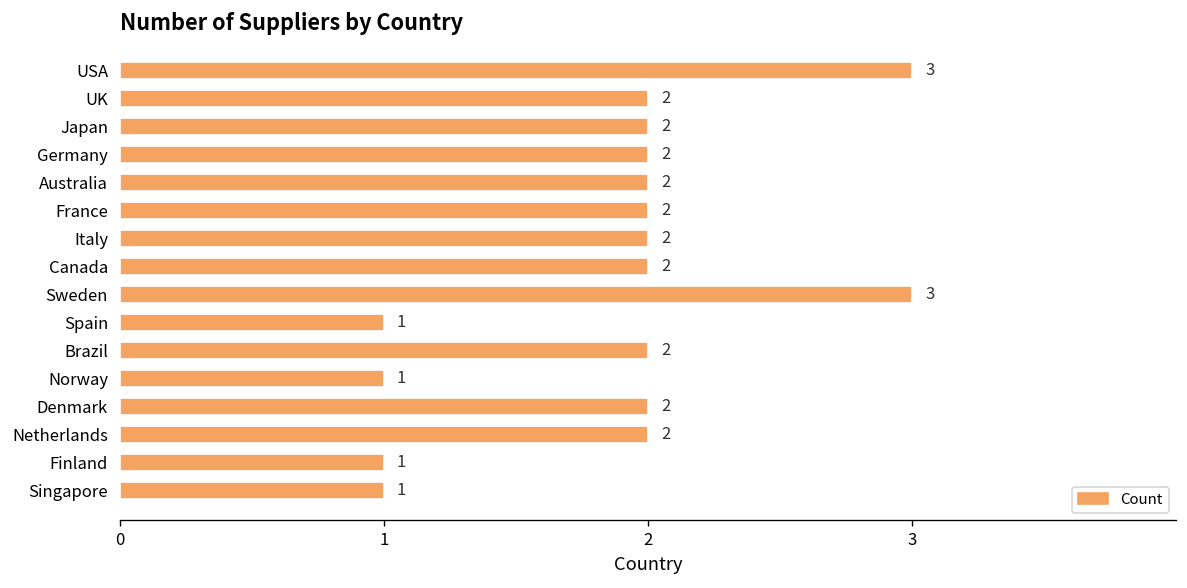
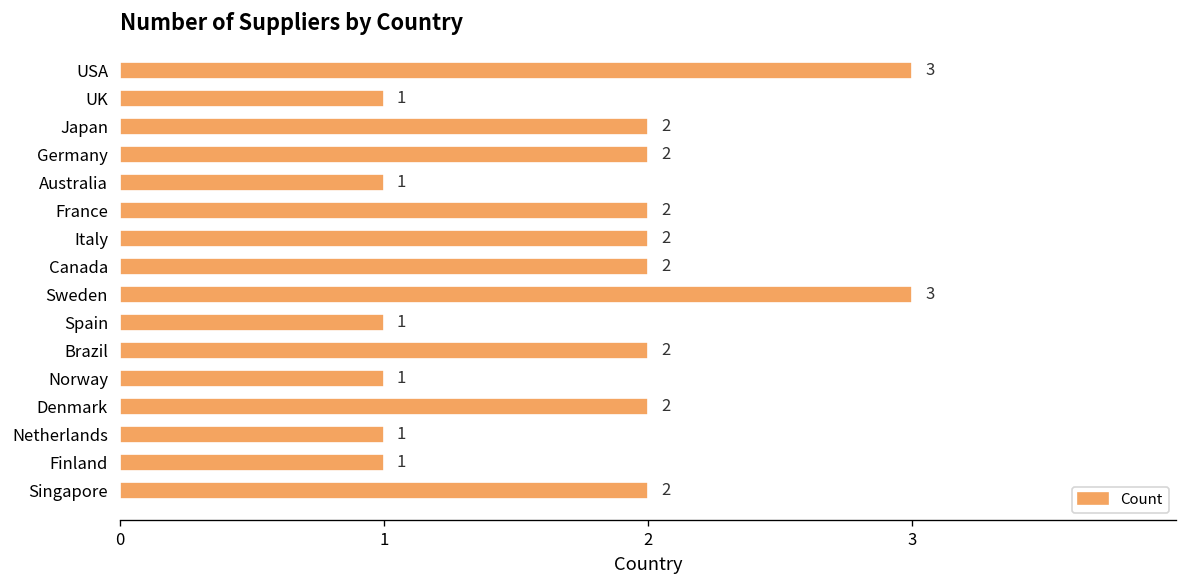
UK: 2 -> 1
Australia: 2 -> 1
Netherlands: 2 -> 1
Singapore: 1 -> 2
